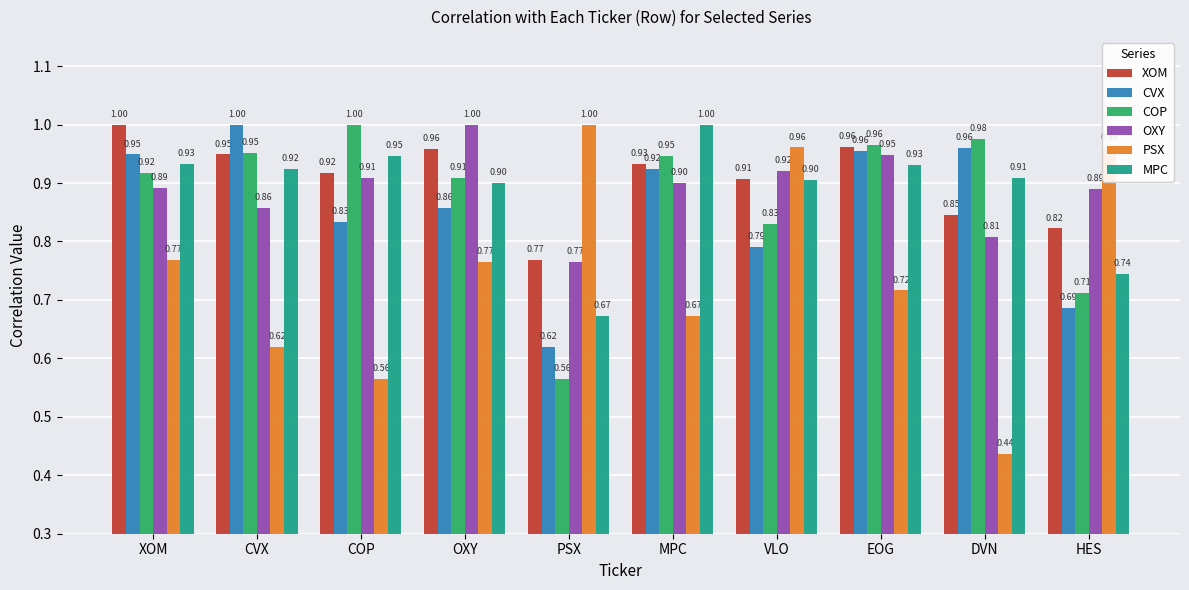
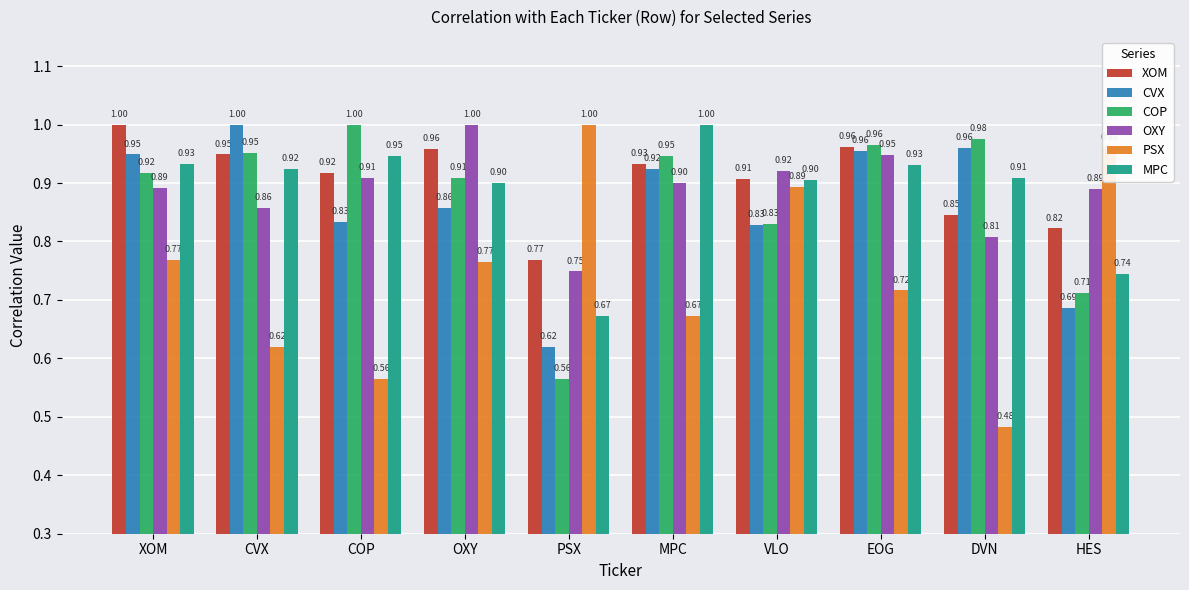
OXY, PSX: 0.77 -> 0.75
CVX, VLO: 0.79 -> 0.83
PSX, VLO: 0.96 -> 0.89
PSX, DVN: 0.44 -> 0.48
